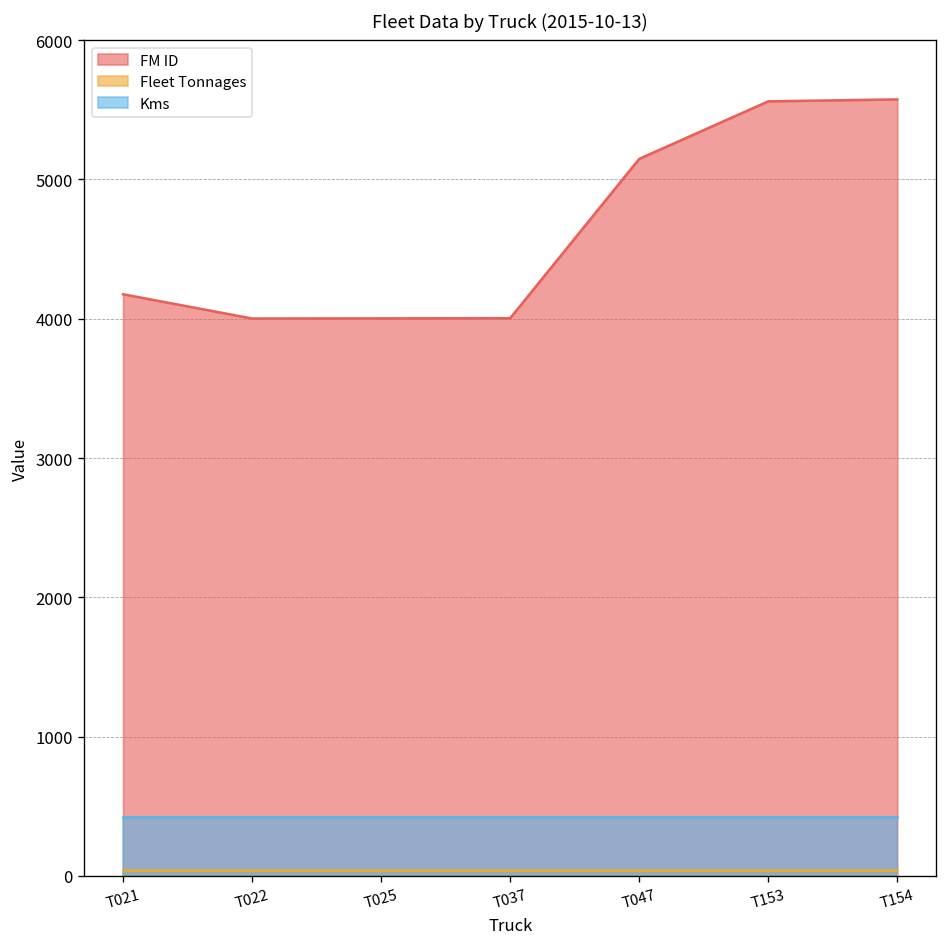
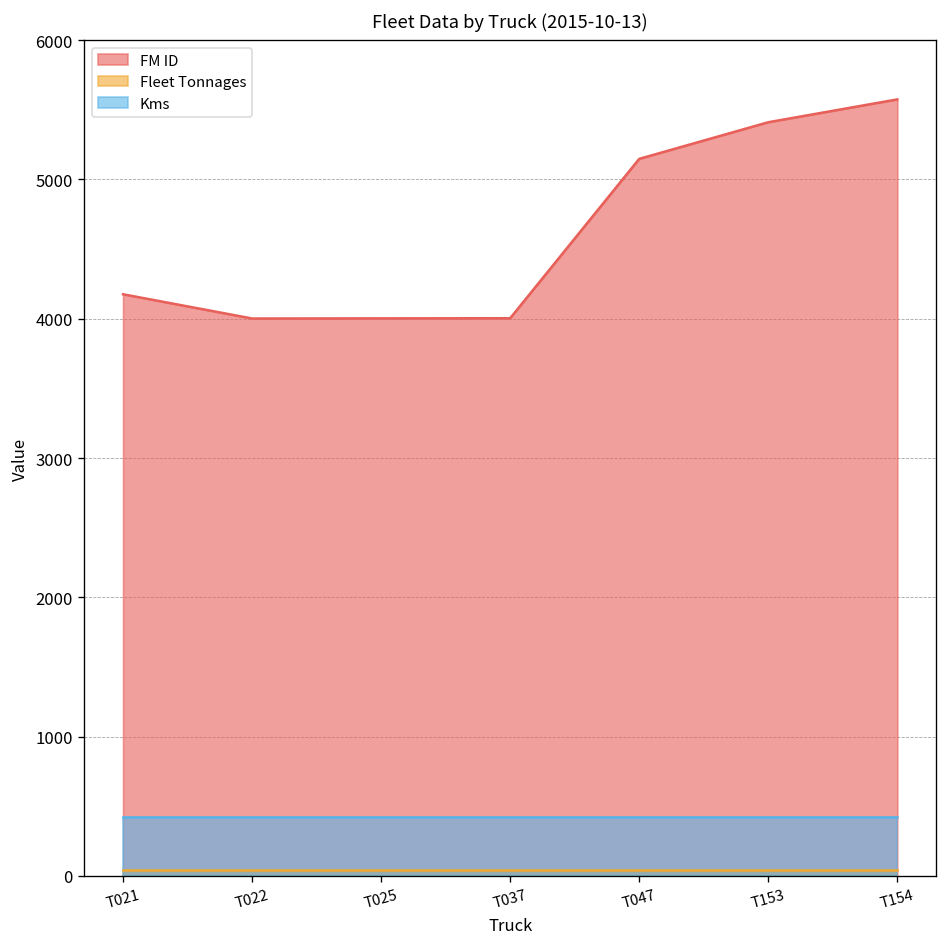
FM ID, T153: 5560 -> 5410
